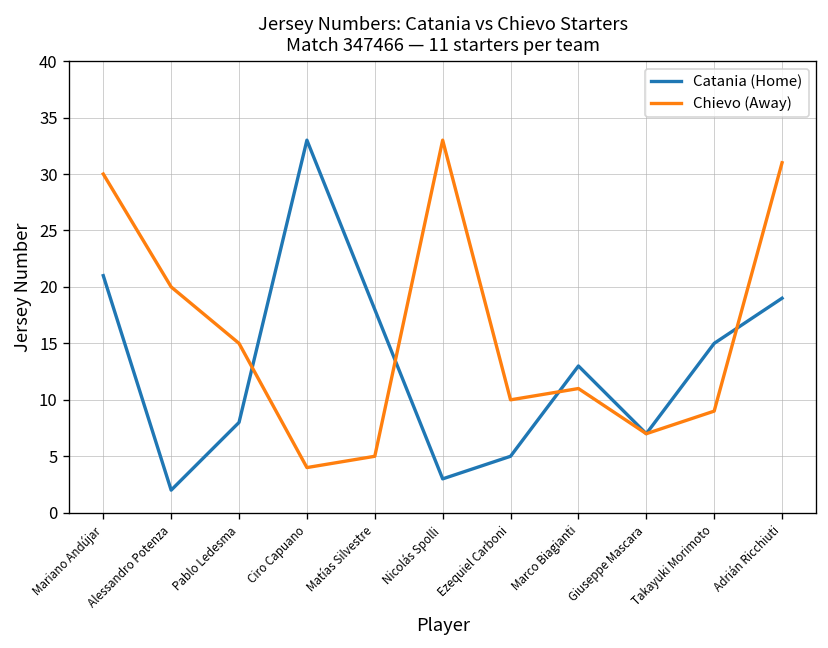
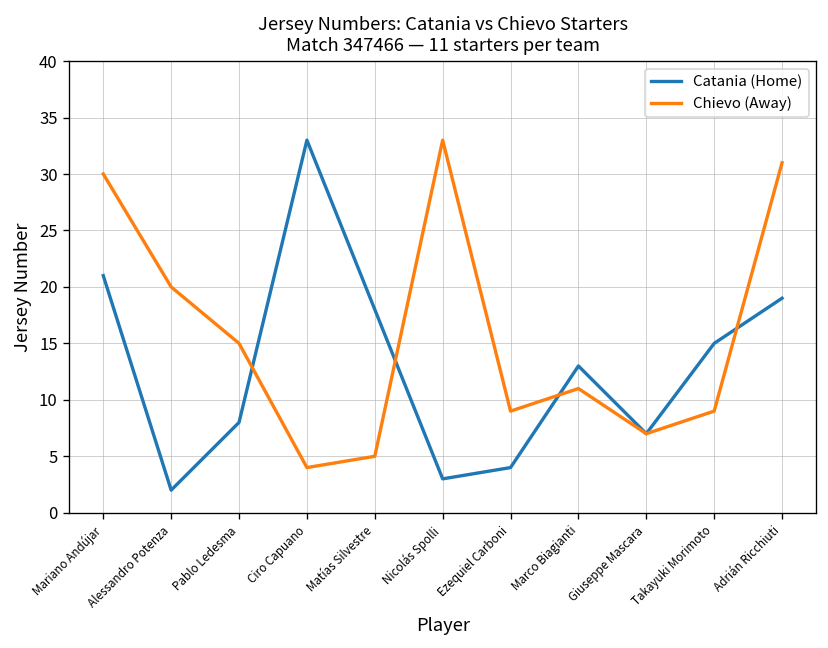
Catania (Home), Ezequiel Carboni: 5 -> 4
Chievo (Away), Ezequiel Carboni: 10 -> 9
